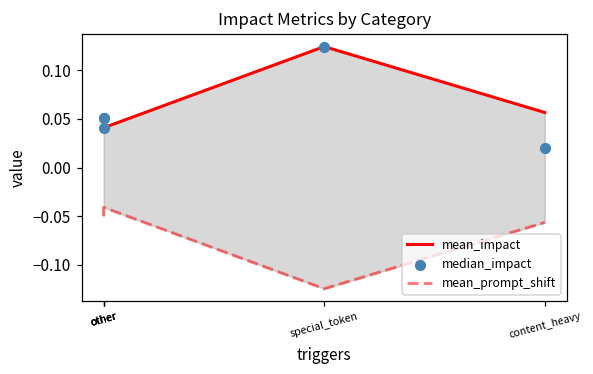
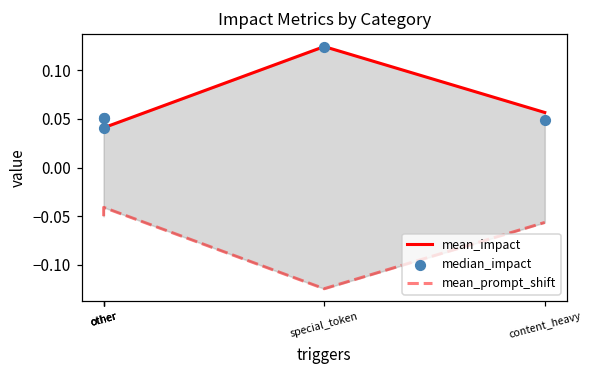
median_impact, content_heavy: 0.02 -> 0.05
